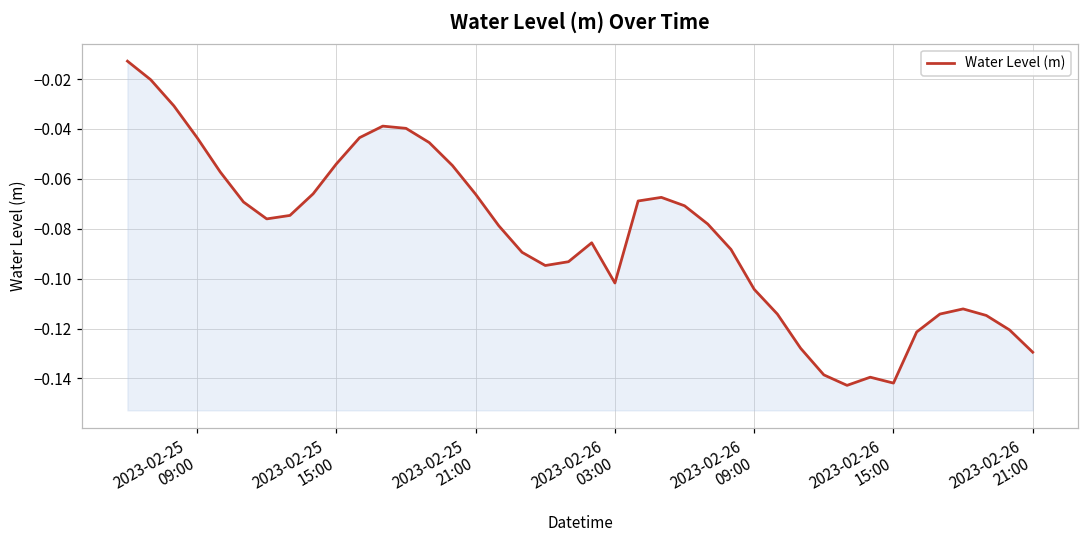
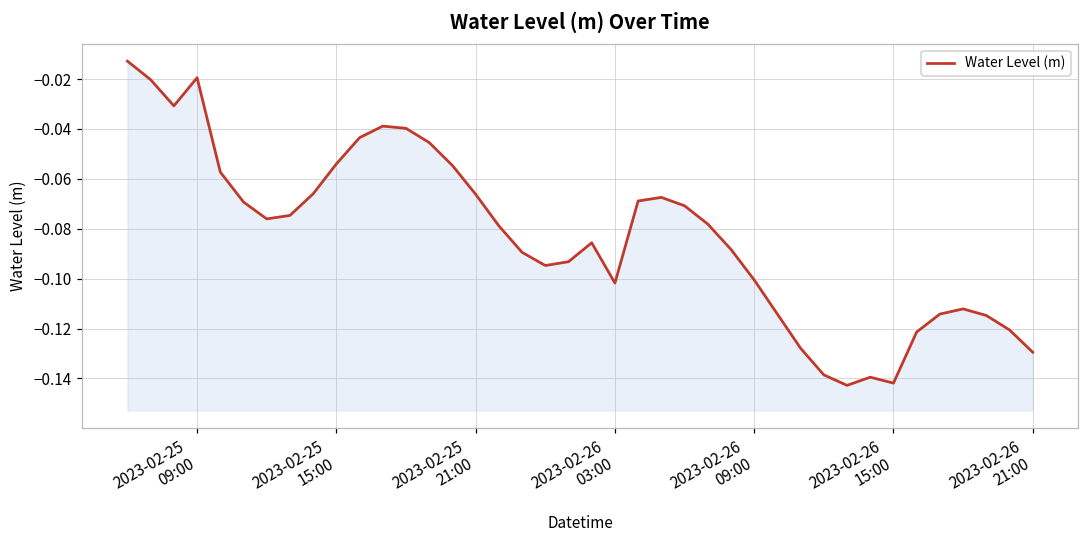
2023-02-25 09:00: -0.043 -> -0.019
2023-02-26 09:00: -0.104 -> -0.101
